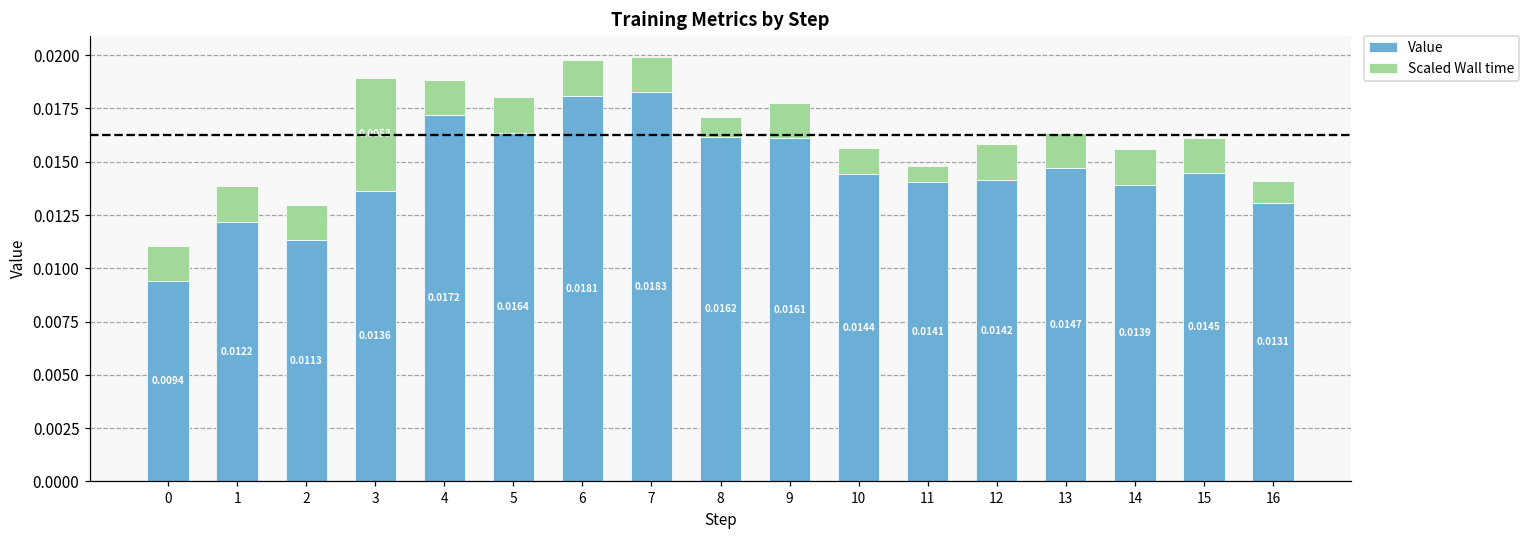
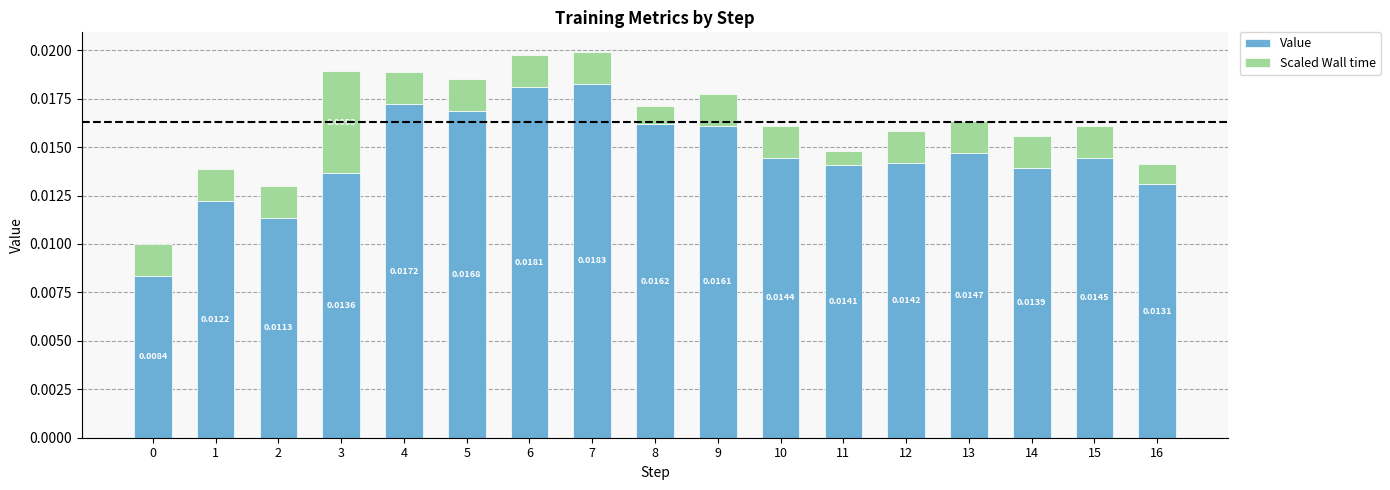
Value, 0: 0.0094 -> 0.0084
Value, 5: 0.0164 -> 0.0168
Scaled Wall time, 10: 0.0012 -> 0.0017
